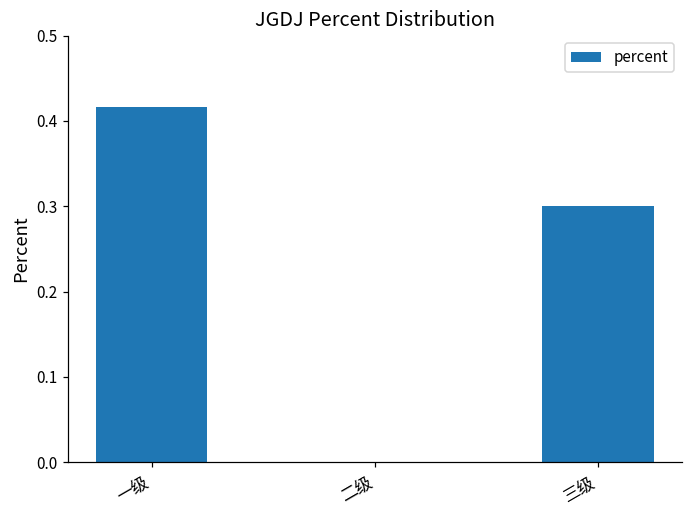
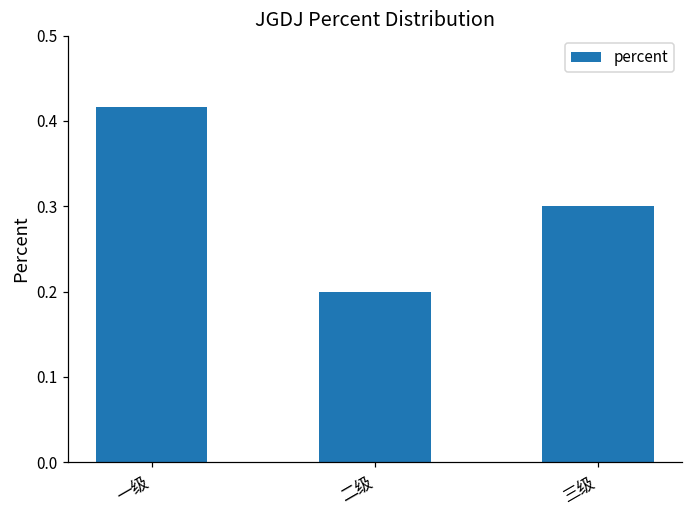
二级: 0.0 -> 0.2
